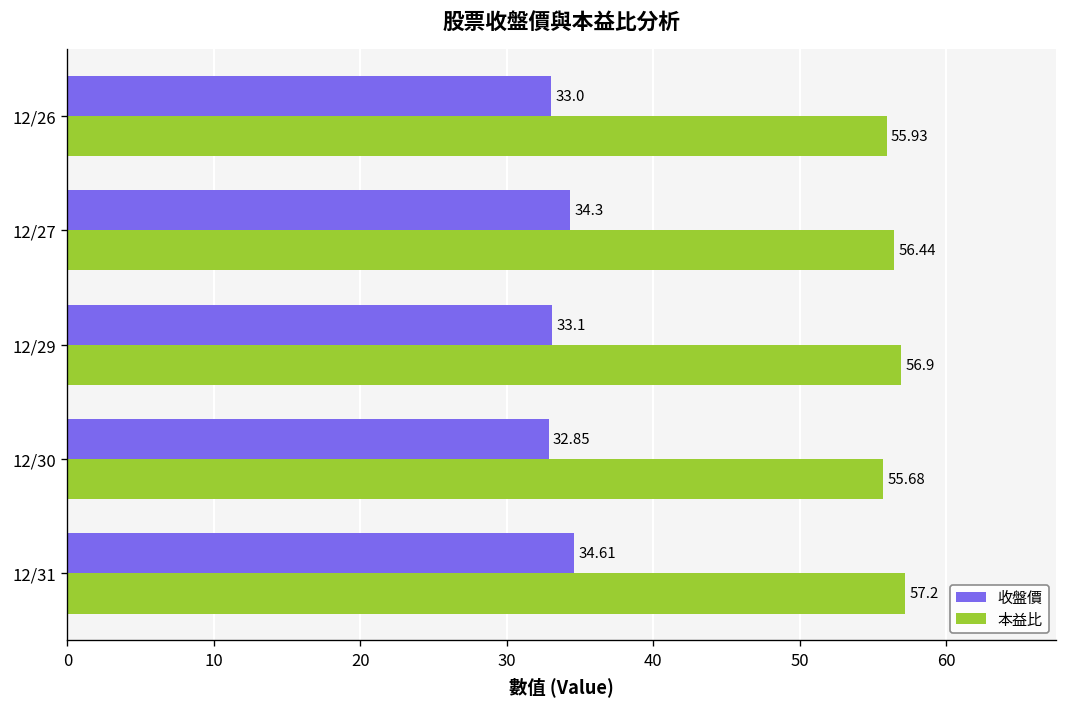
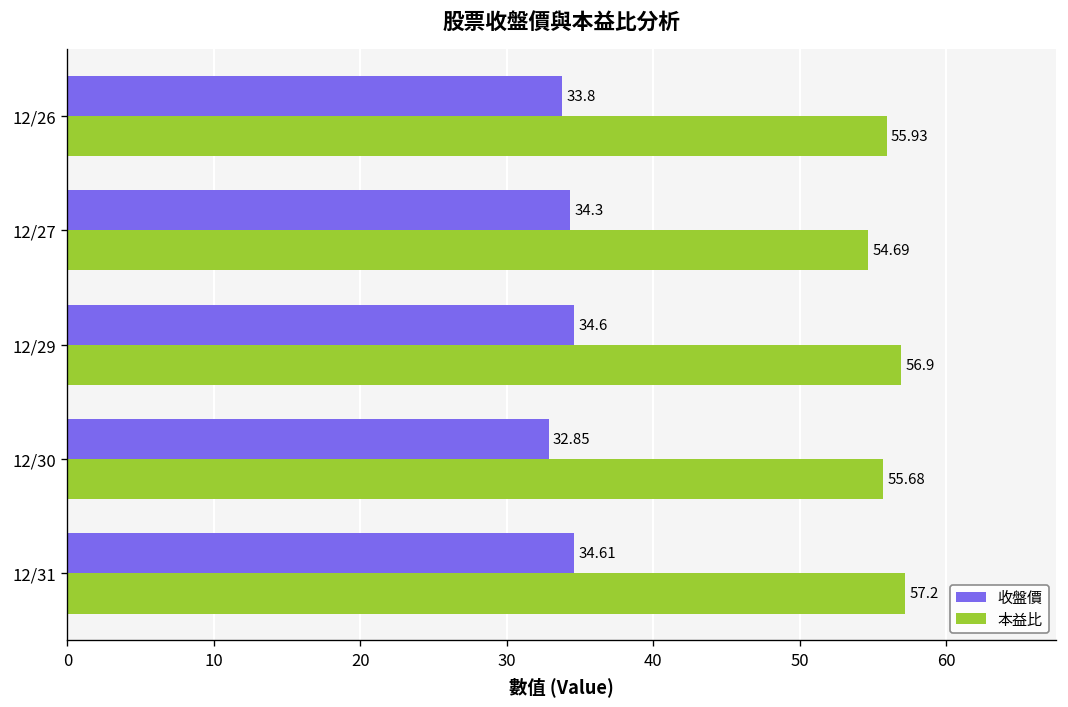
收盤價, 12/26: 33.0 -> 33.8
本益比, 12/27: 56.44 -> 54.69
收盤價, 12/29: 33.1 -> 34.6
